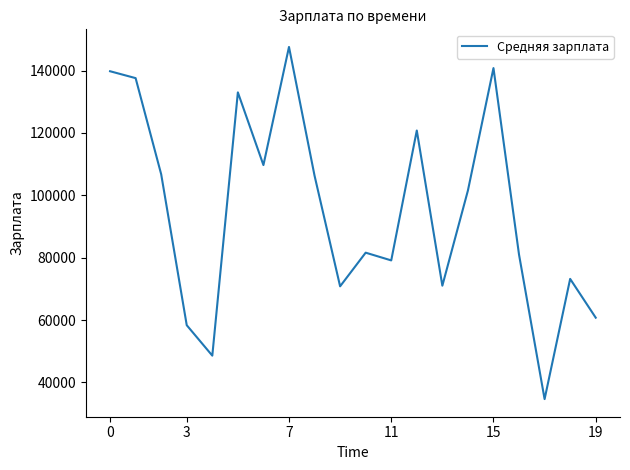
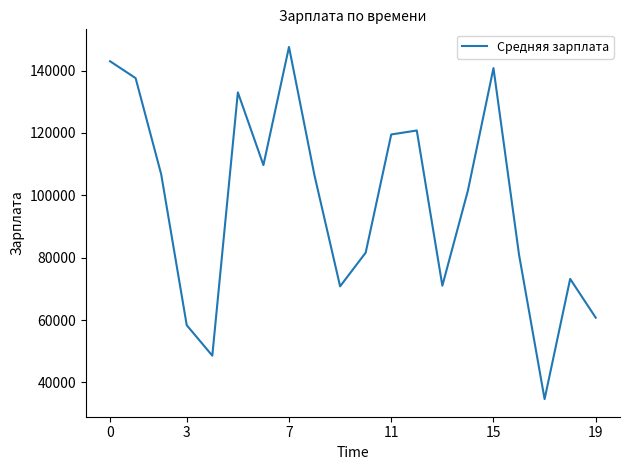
0: 140000 -> 143000
11: 79000 -> 120000
